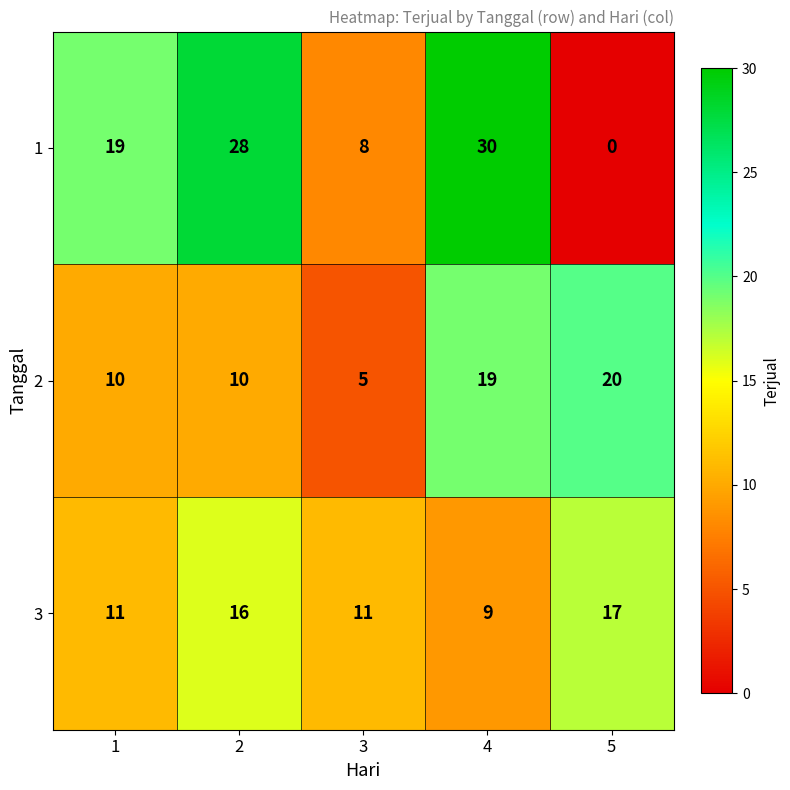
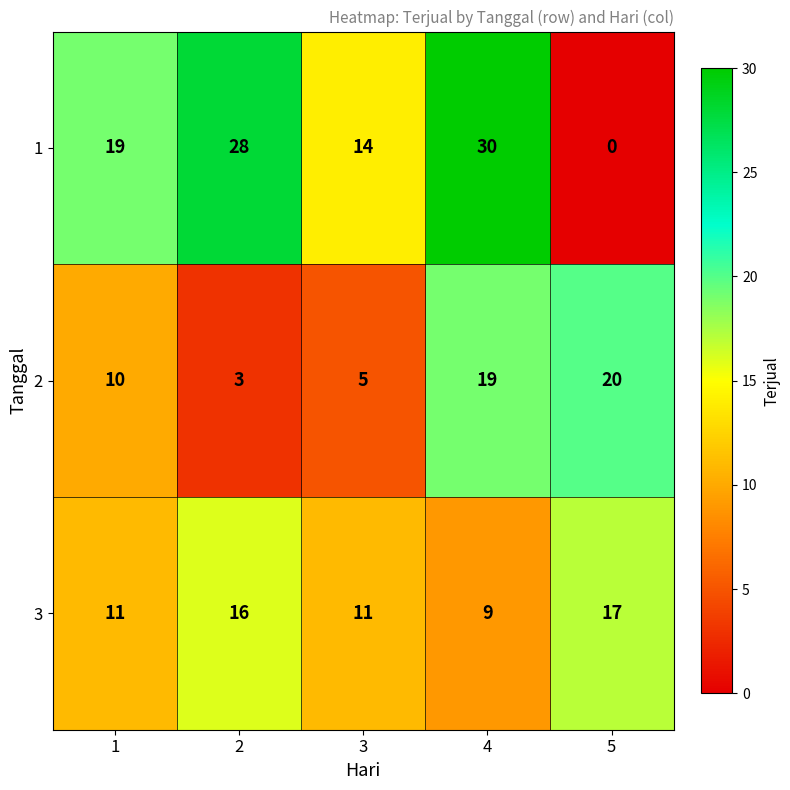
1, 3: 8 -> 14
2, 2: 10 -> 3
